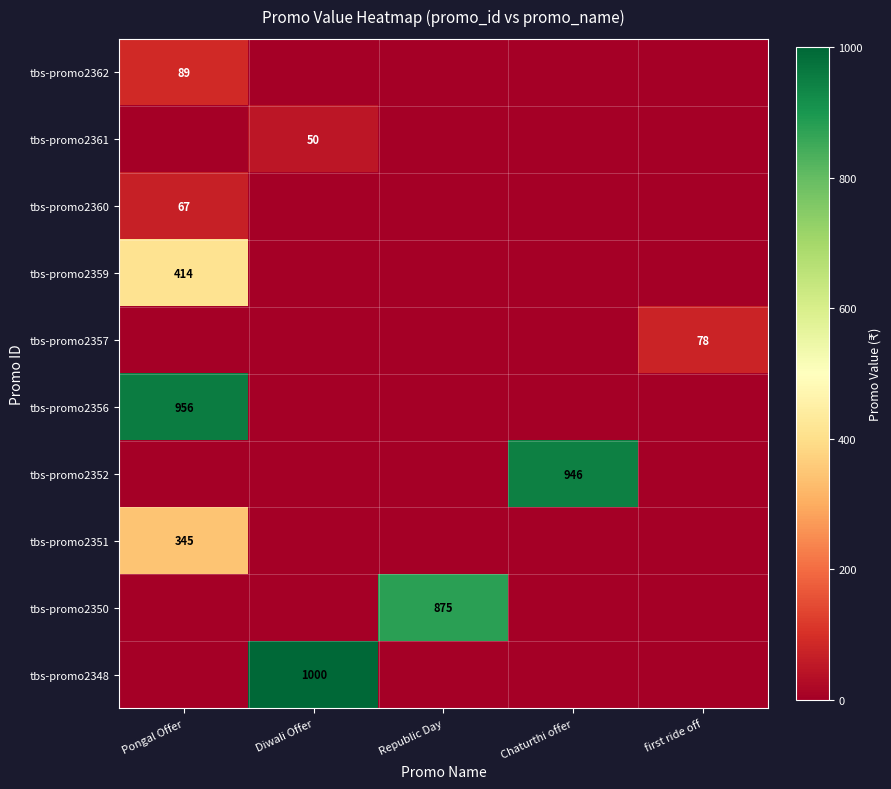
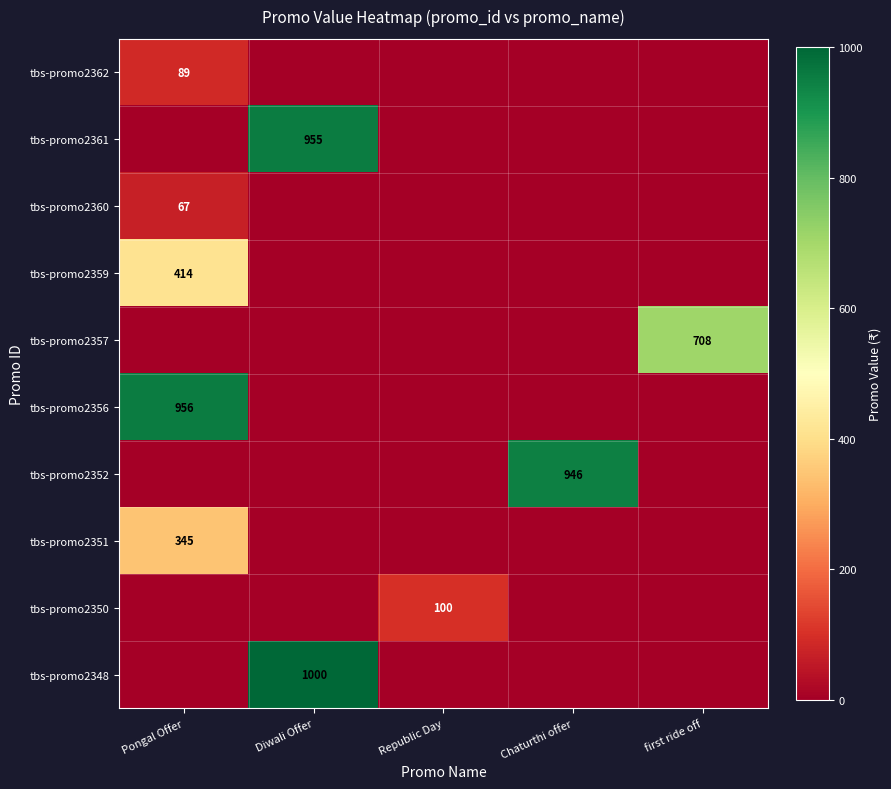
tbs-promo2361, Diwali Offer: 50 -> 955
tbs-promo2357, first ride off: 78 -> 708
tbs-promo2350, Republic Day: 875 -> 100
